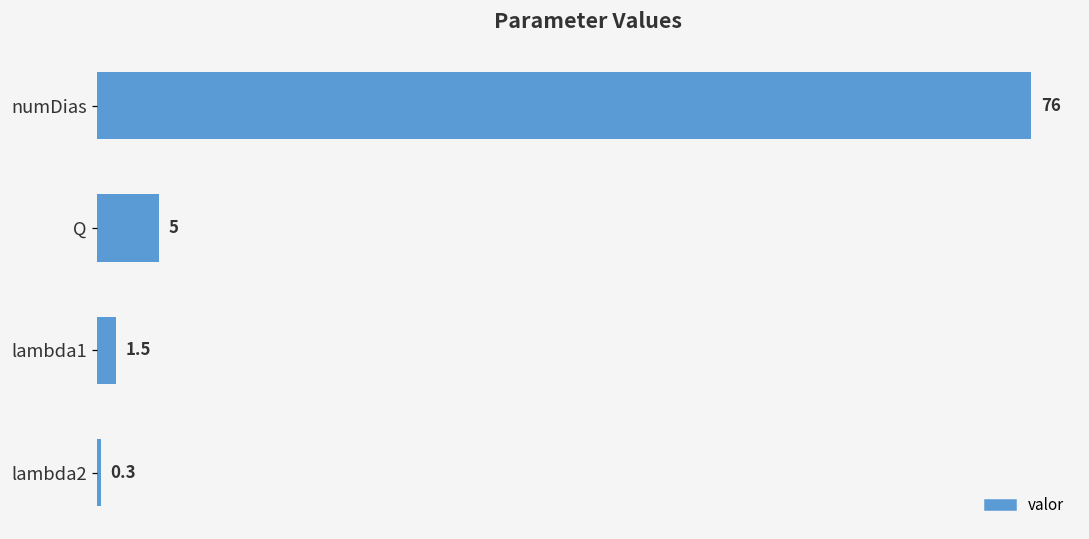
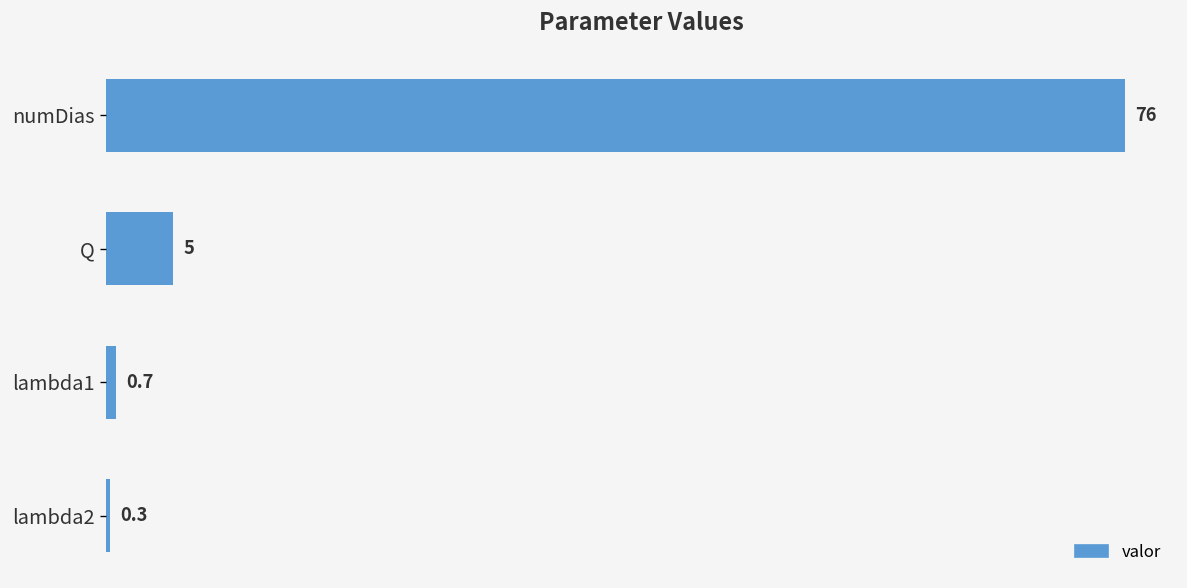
lambda1: 1.5 -> 0.7
